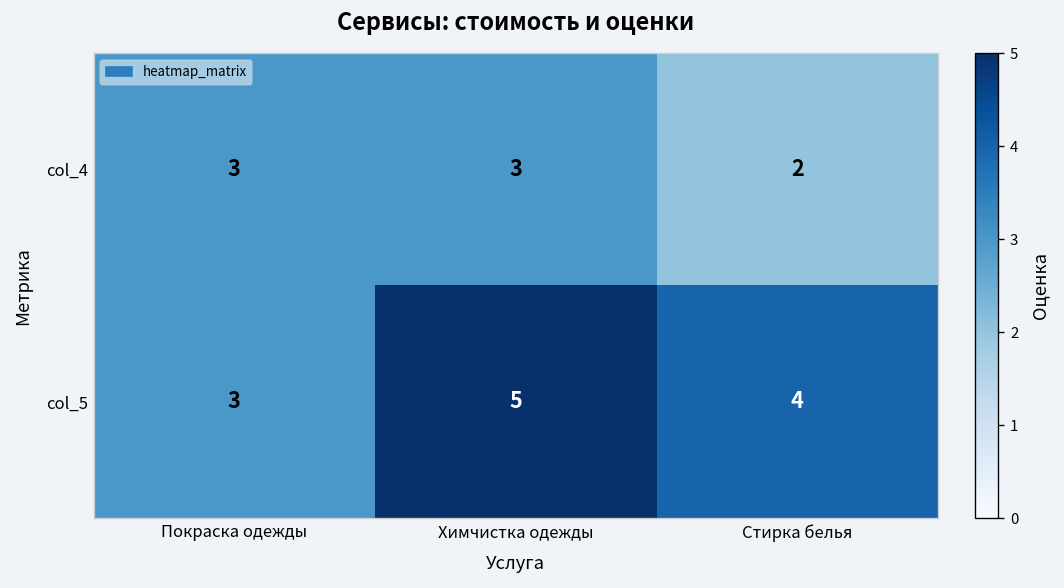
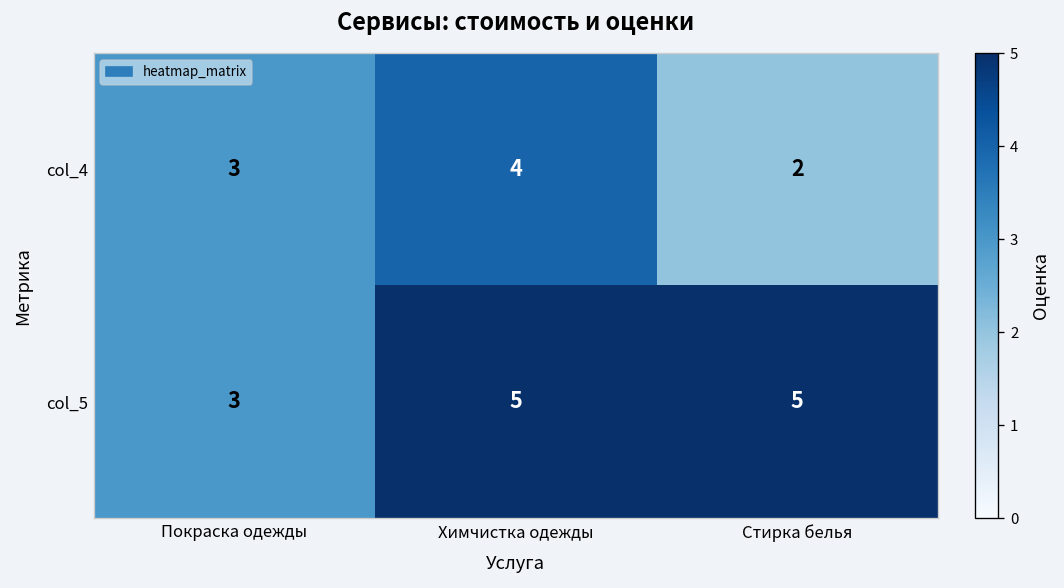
col_4, Химчистка одежды: 3 -> 4
col_5, Стирка белья: 4 -> 5
